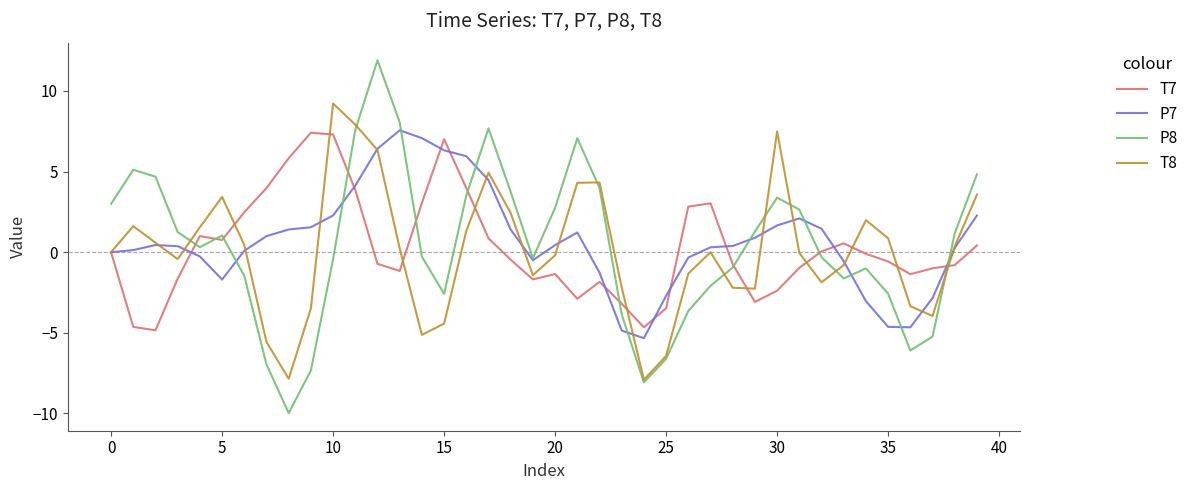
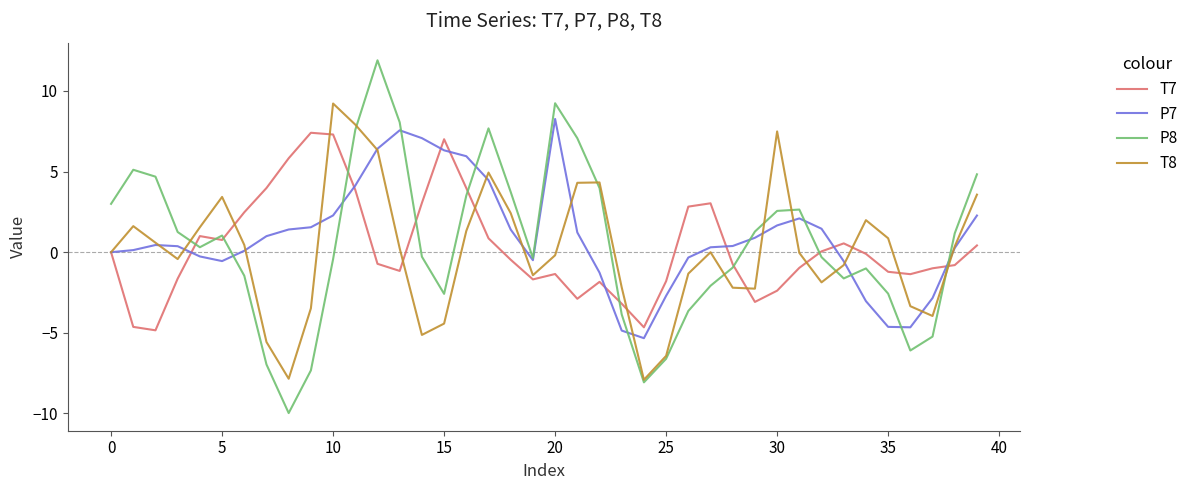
P7, 5: -1.7 -> -0.6
P7, 20: 0.4 -> 8.3
P8, 20: 2.8 -> 9.2
T7, 25: -3.5 -> -1.8
P8, 30: 3.4 -> 2.6
T7, 35: -0.6 -> -1.2
